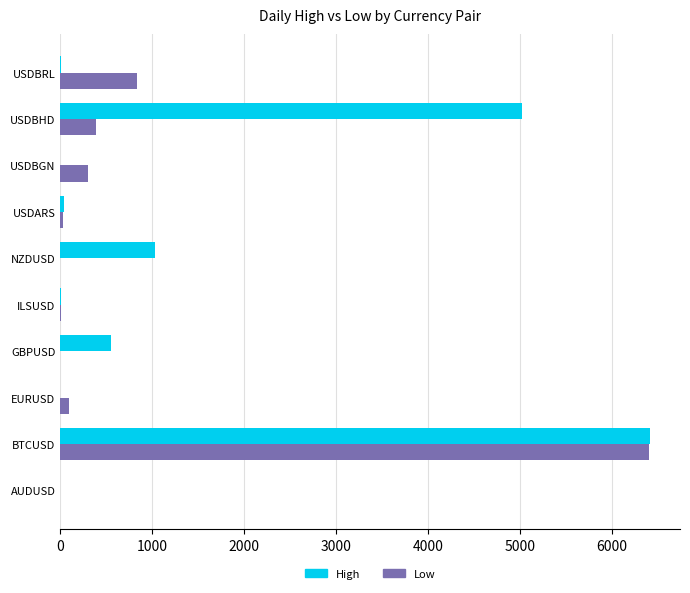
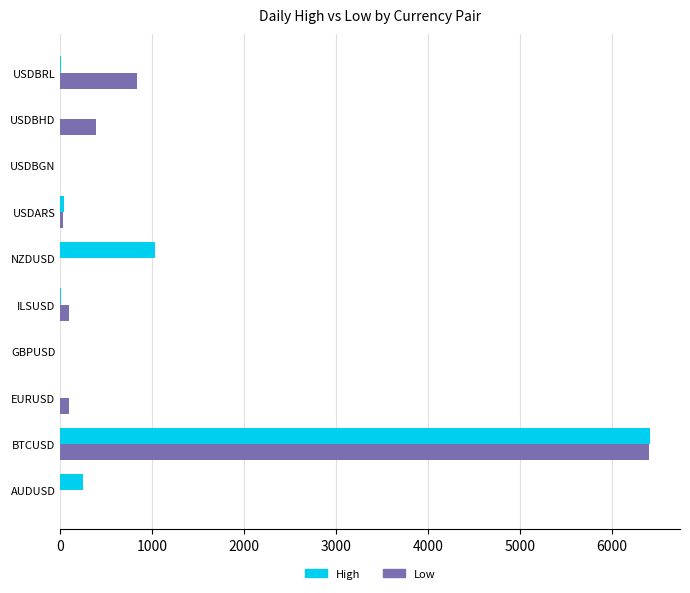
High, USDBHD: 5000 -> 0
Low, USDBGN: 300 -> 0
Low, ILSUSD: 0 -> 100
High, GBPUSD: 600 -> 0
High, AUDUSD: 0 -> 200
